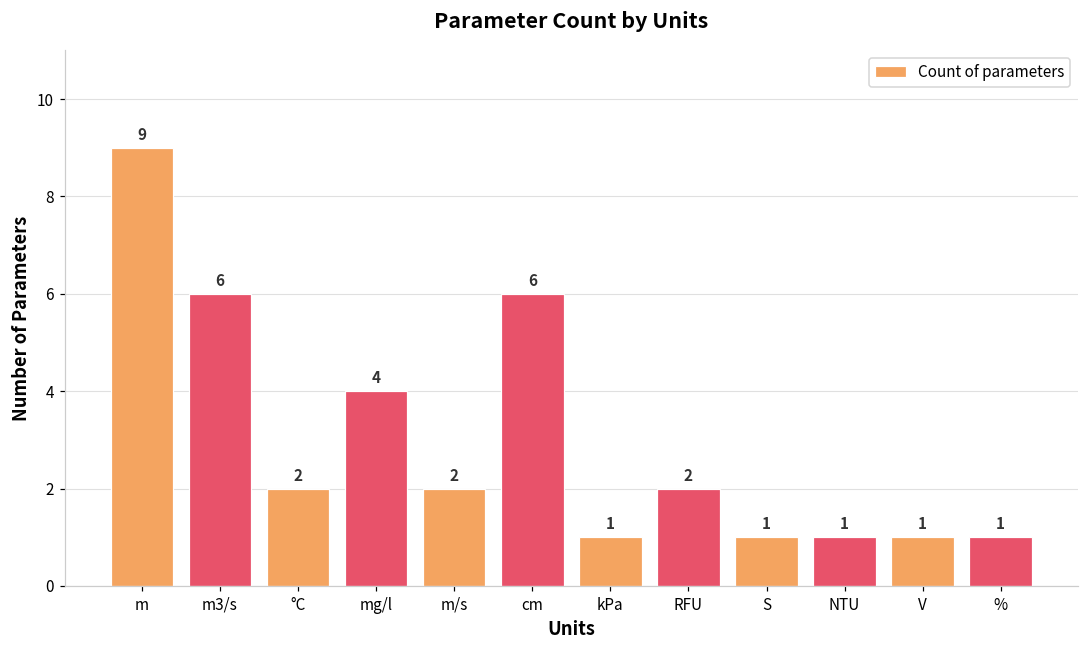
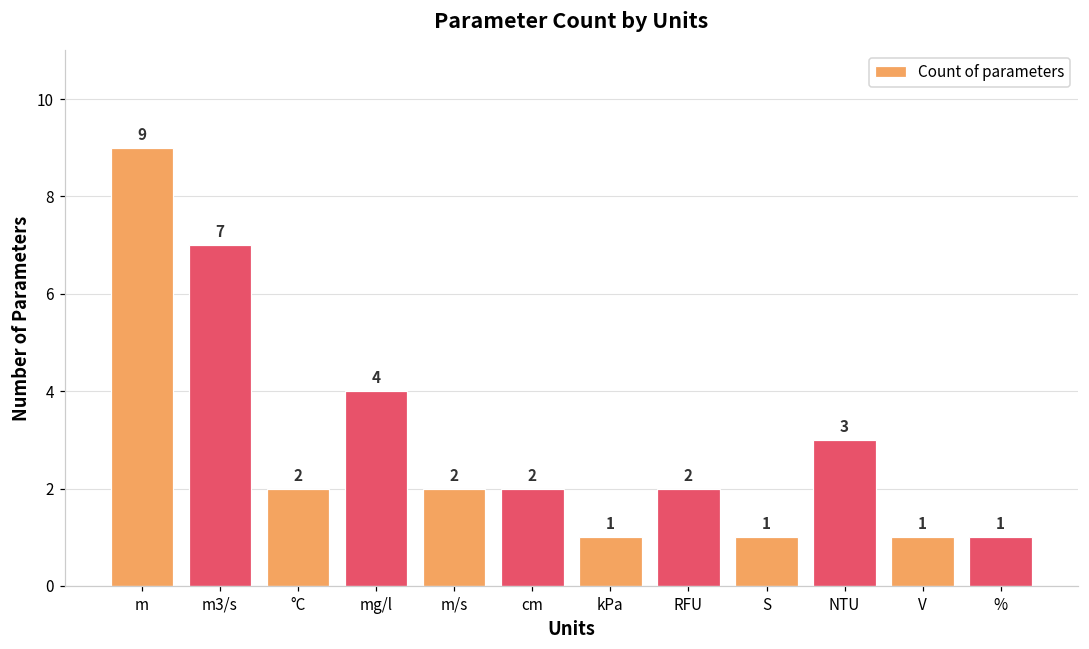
m3/s: 6 -> 7
cm: 6 -> 2
NTU: 1 -> 3
